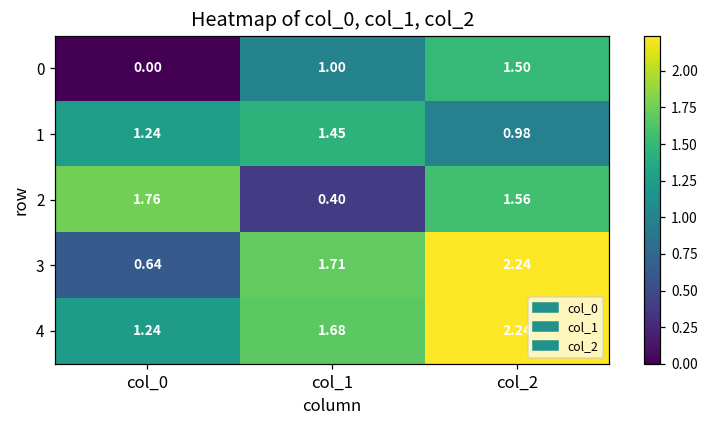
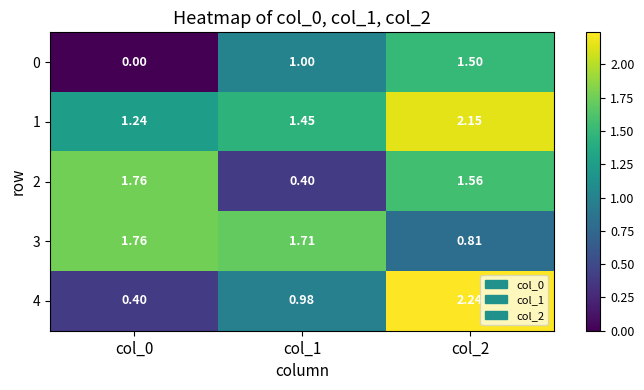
1, col_2: 0.98 -> 2.15
3, col_0: 0.64 -> 1.76
3, col_2: 2.24 -> 0.81
4, col_0: 1.24 -> 0.40
4, col_1: 1.68 -> 0.98
